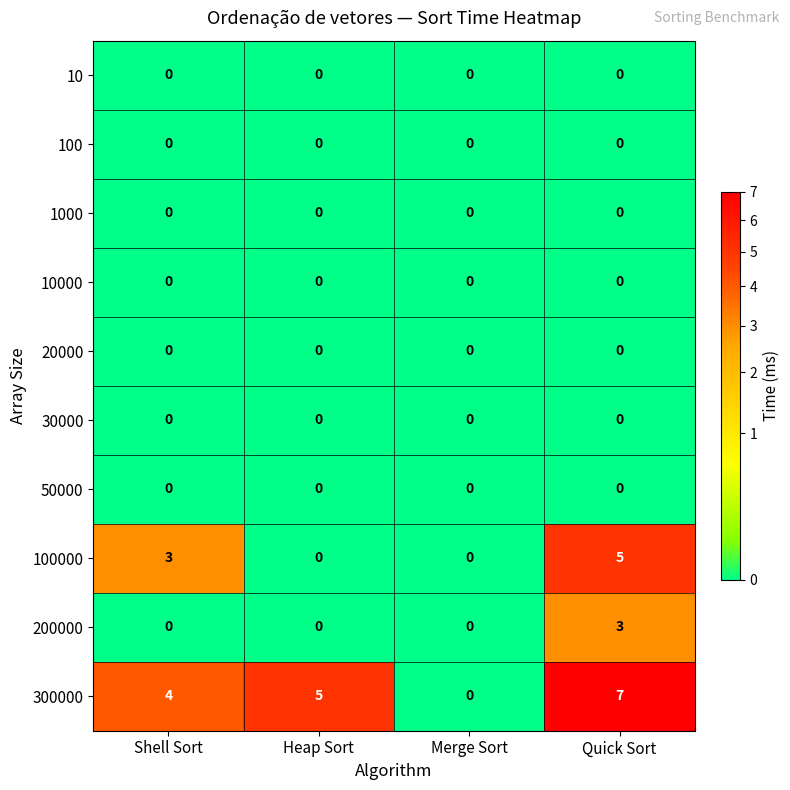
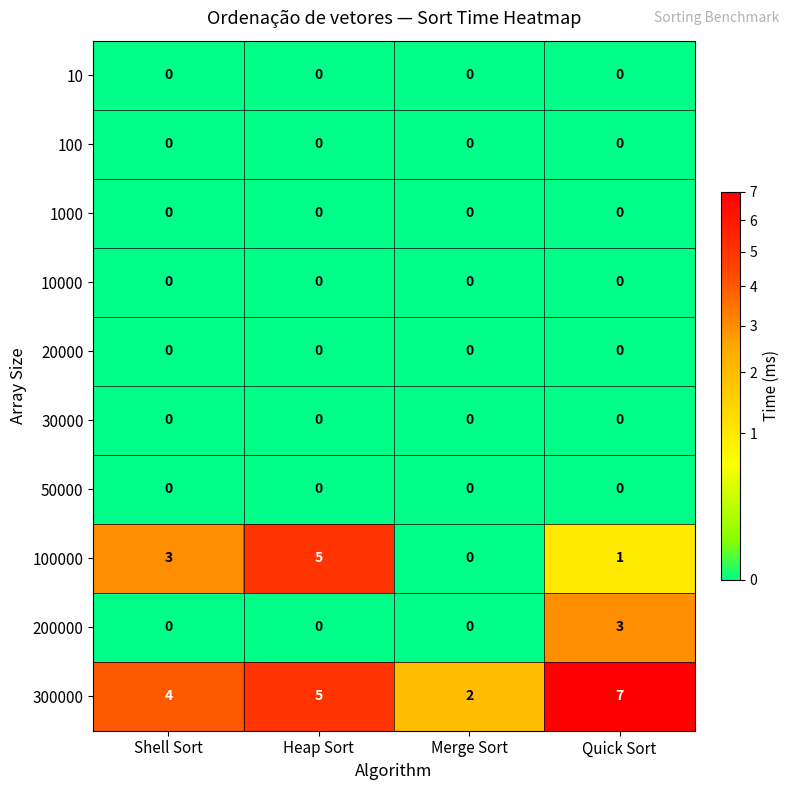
100000, Heap Sort: 0 -> 5
100000, Quick Sort: 5 -> 1
300000, Merge Sort: 0 -> 2
